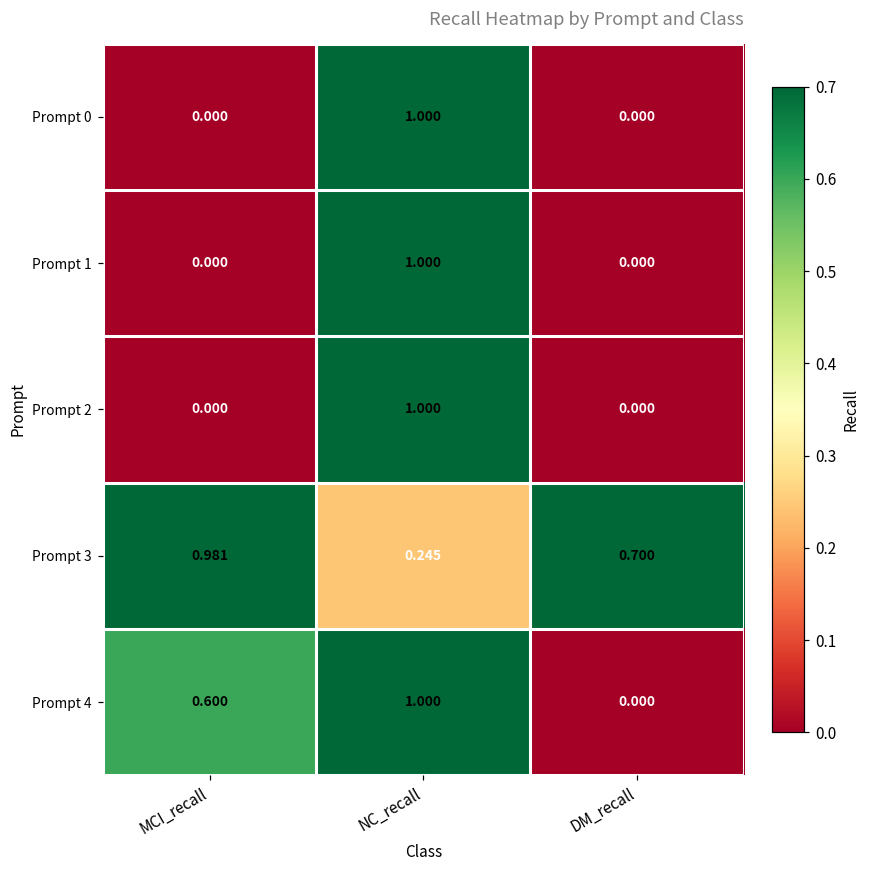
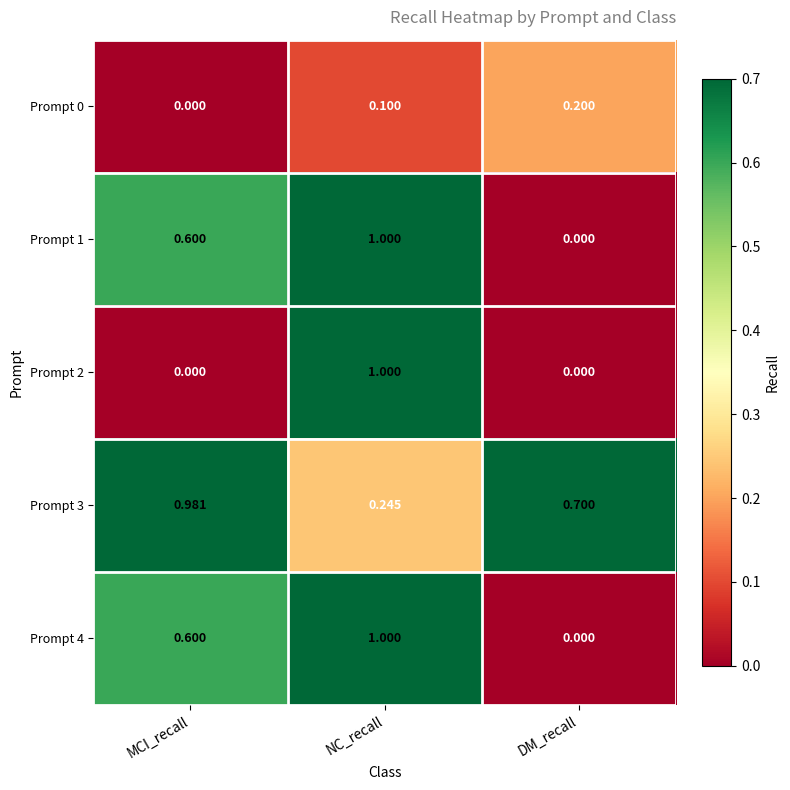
Prompt 0, NC_recall: 1.000 -> 0.100
Prompt 0, DM_recall: 0.000 -> 0.200
Prompt 1, MCI_recall: 0.000 -> 0.600
